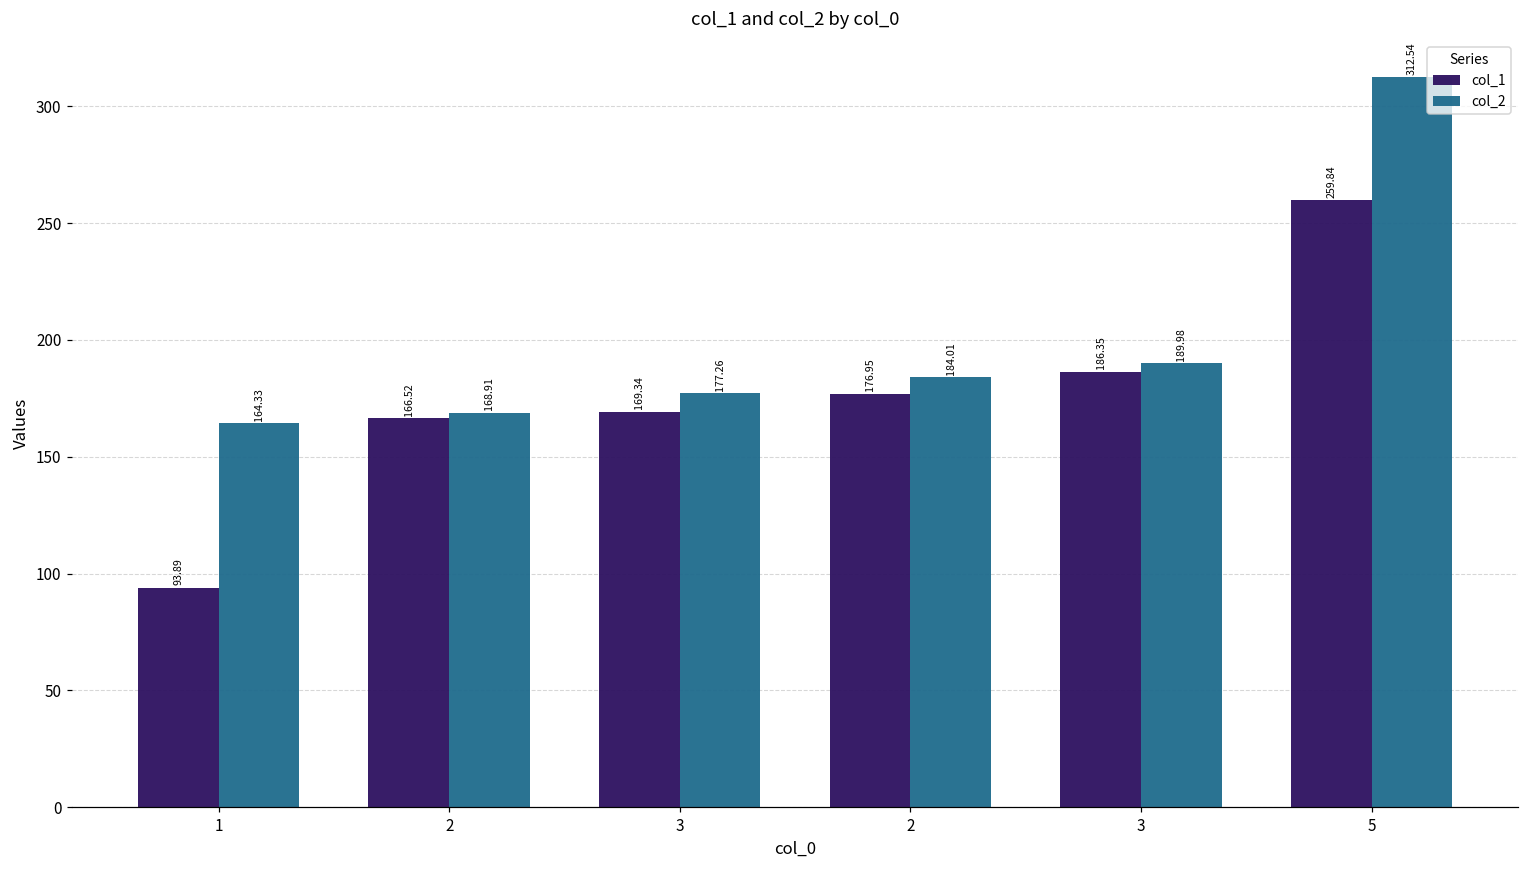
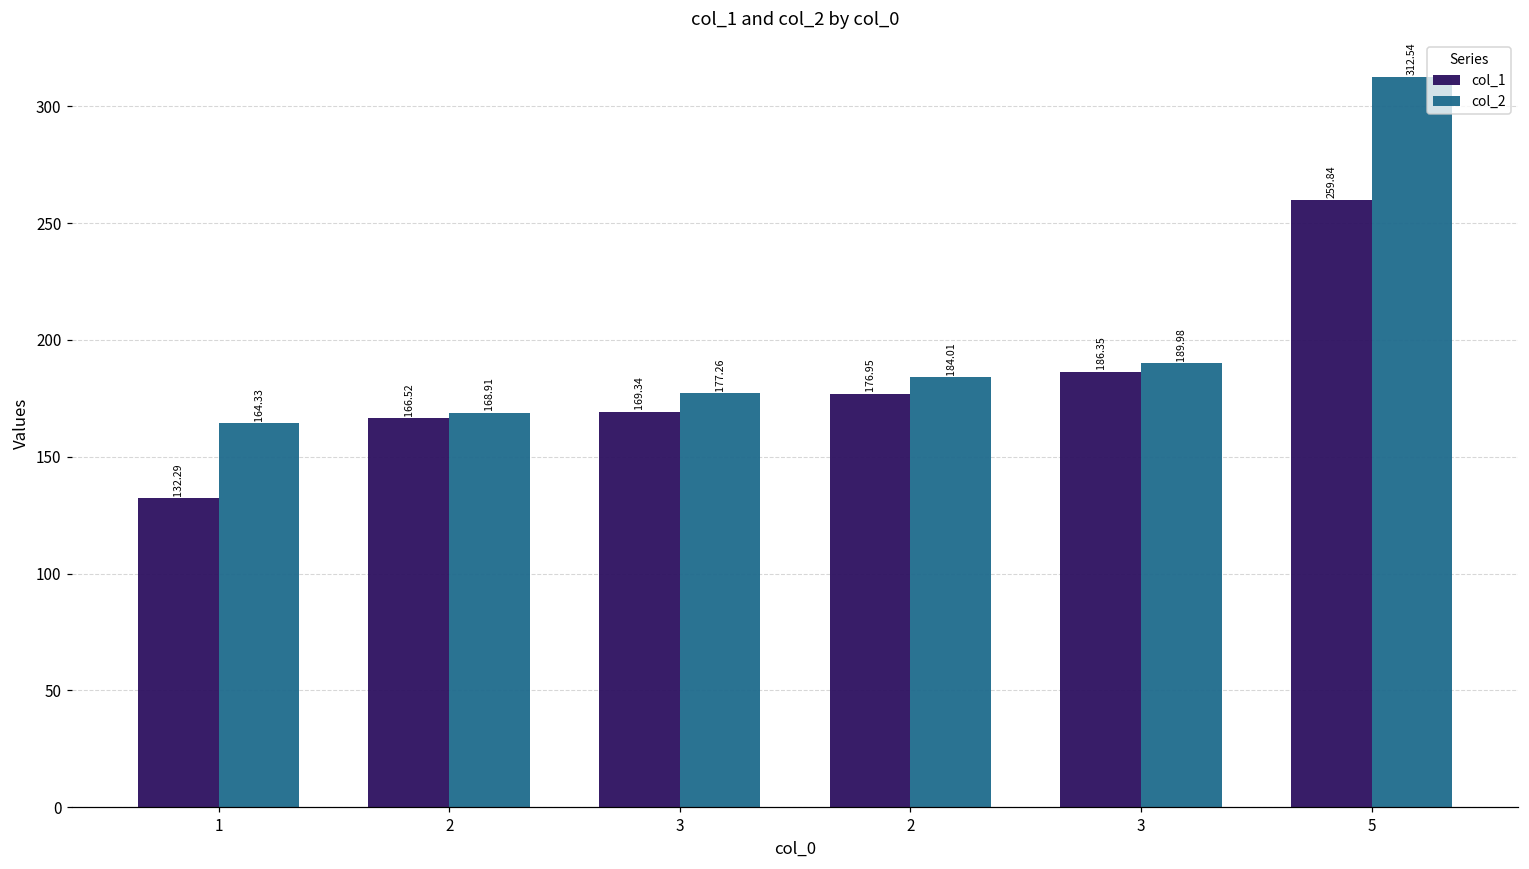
col_1, 1: 93.89 -> 132.29
